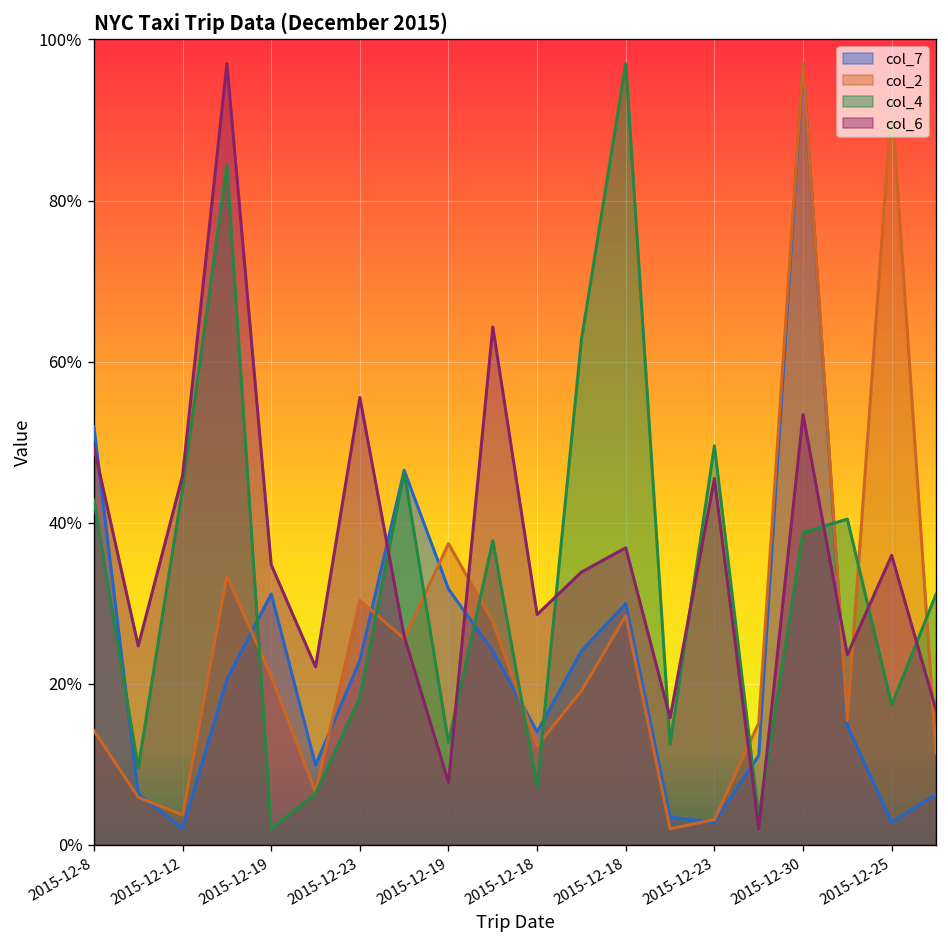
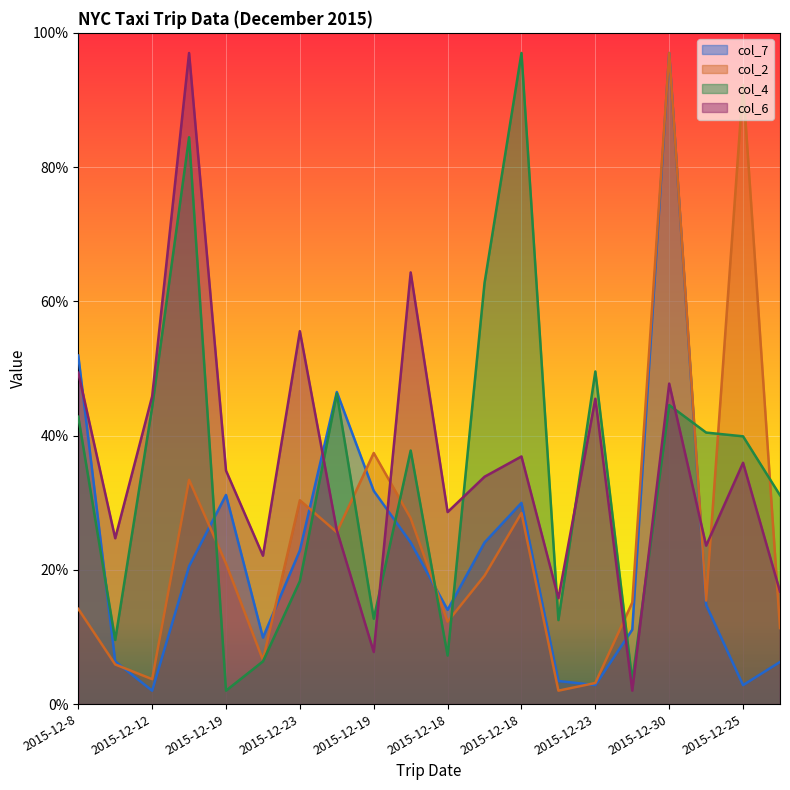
col_4, 2015-12-30: 39% -> 45%
col_6, 2015-12-30: 53% -> 48%
col_4, 2015-12-25: 17% -> 40%
